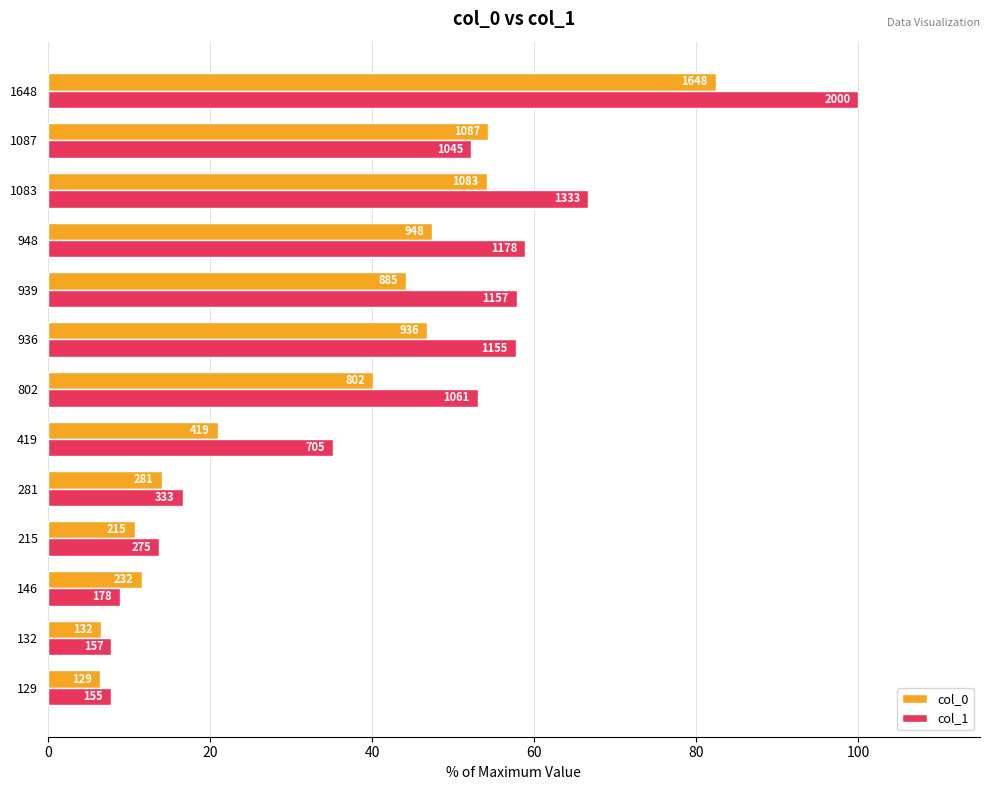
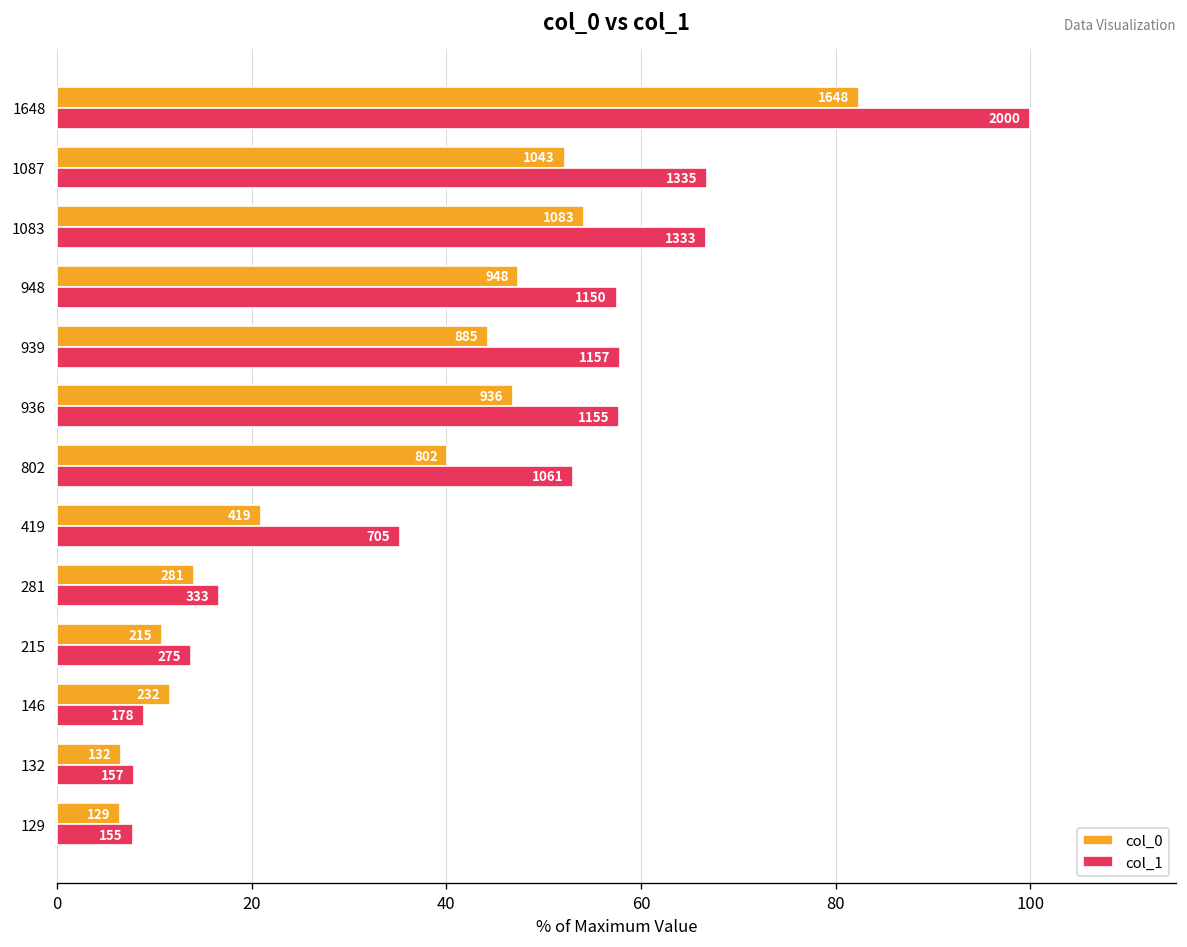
col_0, 1087: 1087 -> 1043
col_1, 1087: 1045 -> 1335
col_1, 948: 1178 -> 1150
